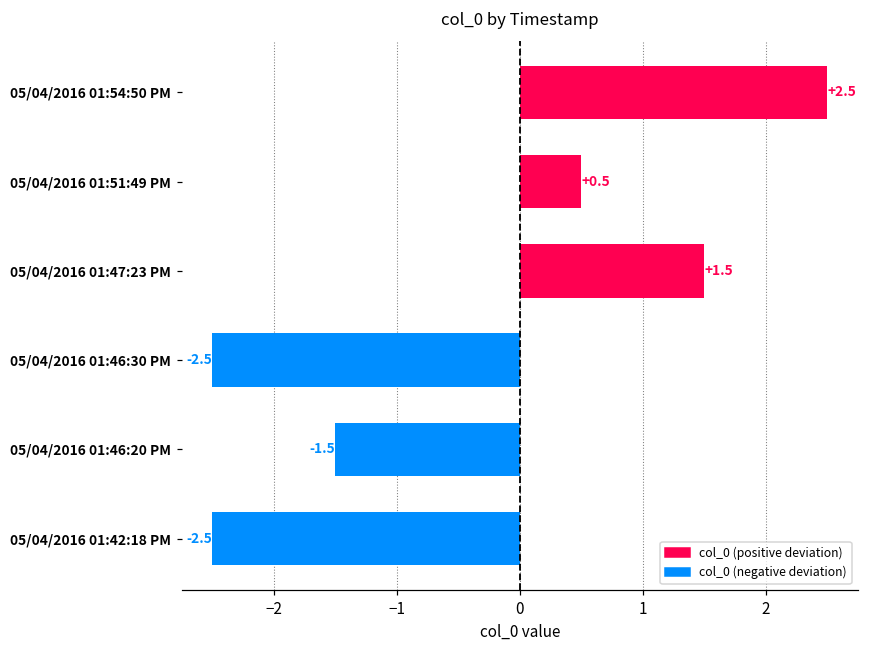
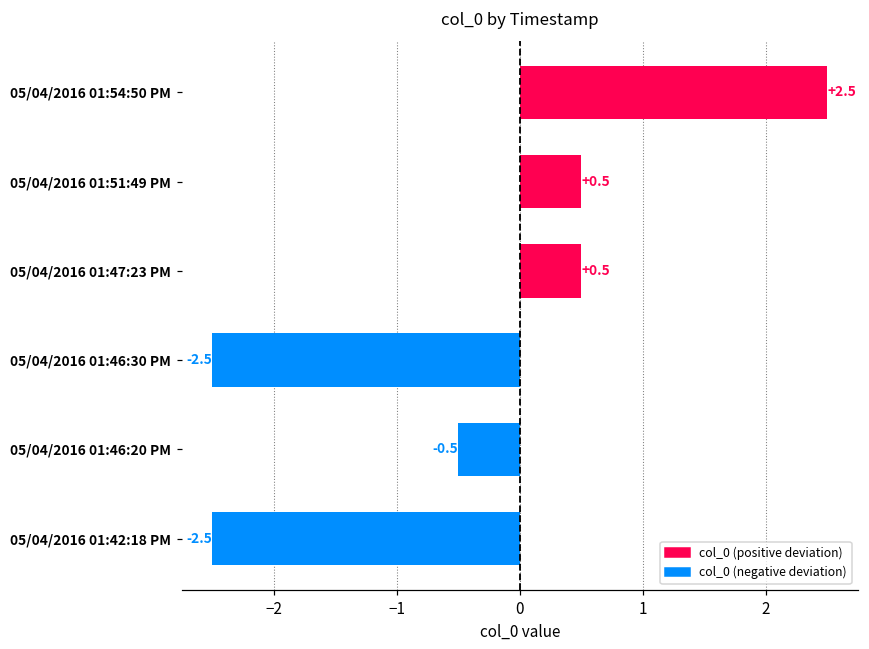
05/04/2016 01:47:23 PM: +1.5 -> +0.5
05/04/2016 01:46:20 PM: -1.5 -> -0.5
